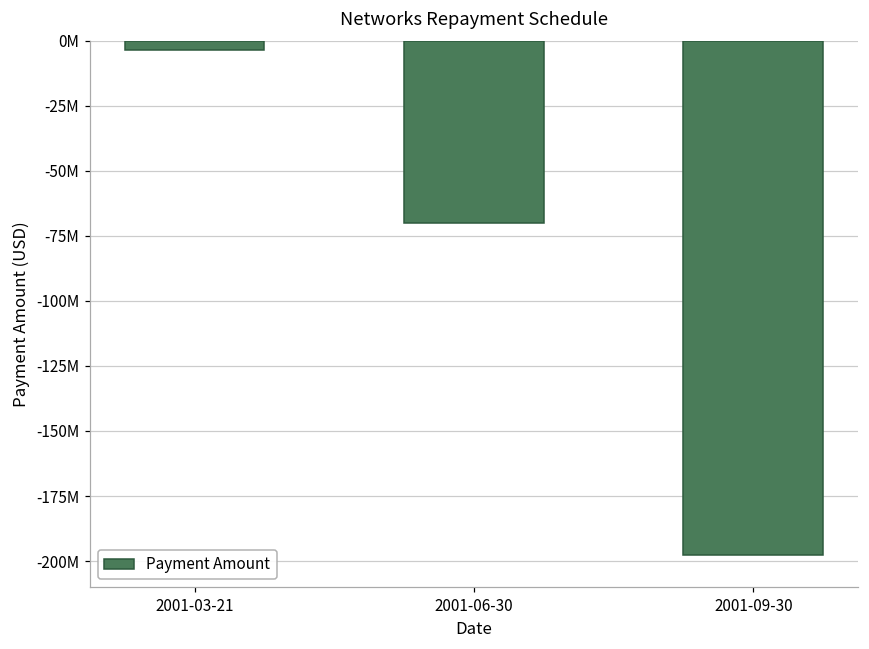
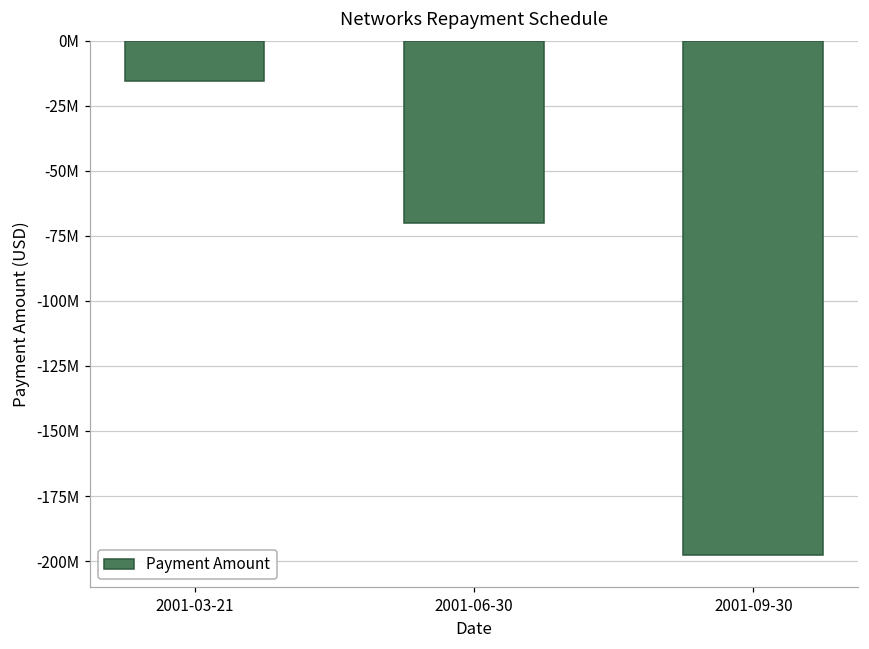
2001-03-21: -4000000 -> -16000000
